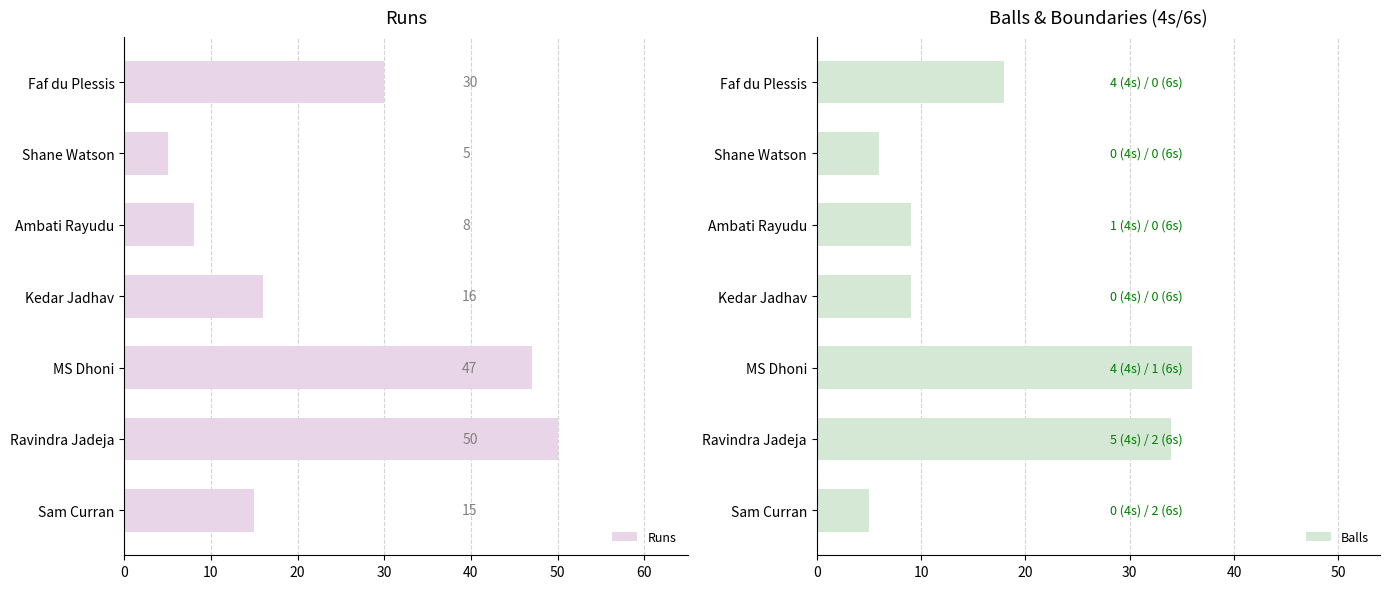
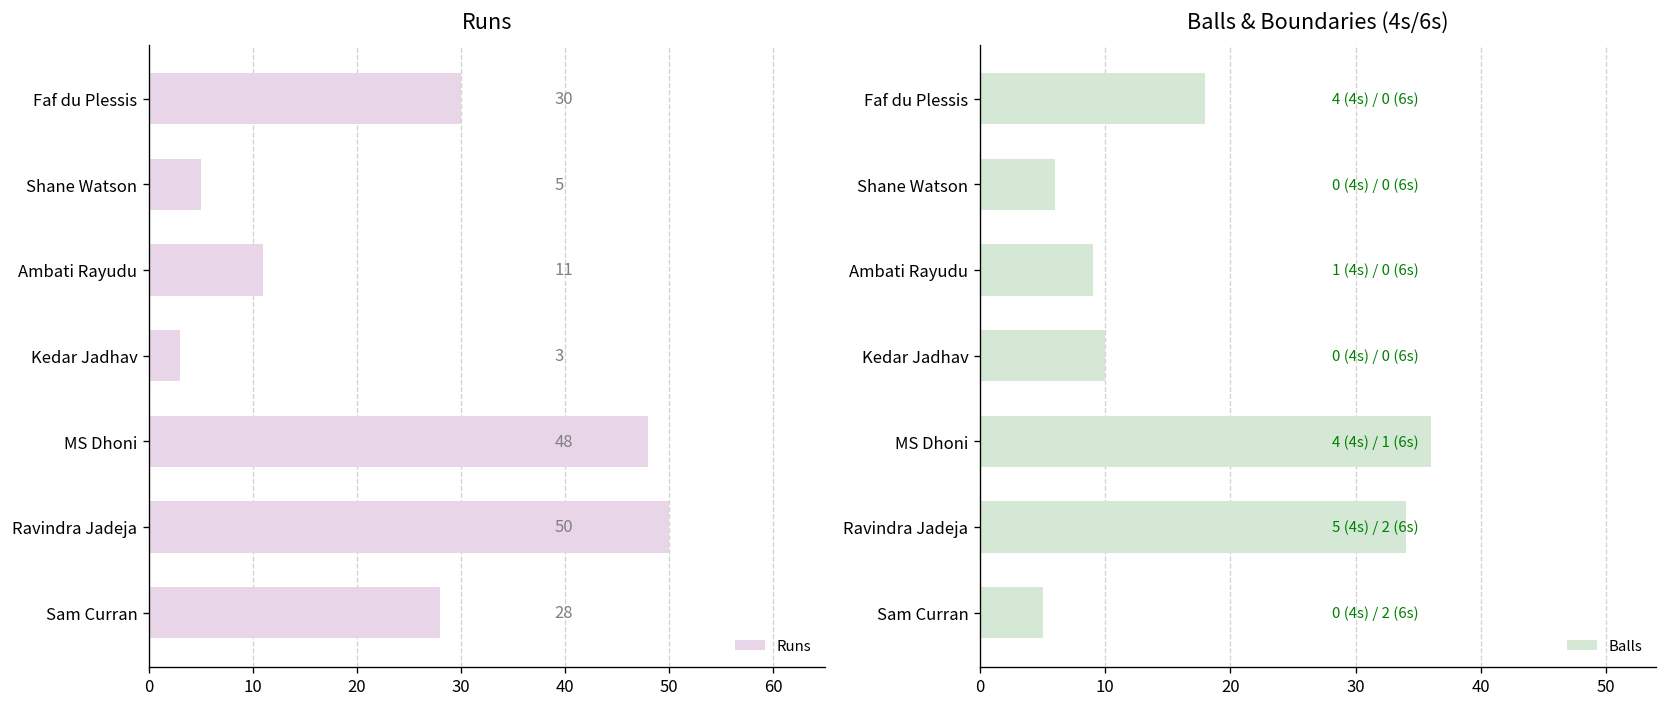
Runs, Ambati Rayudu: 8 -> 11
Runs, Kedar Jadhav: 16 -> 3
Runs, MS Dhoni: 47 -> 48
Runs, Sam Curran: 15 -> 28
Balls & Boundaries (4s/6s), Kedar Jadhav: 9 -> 10
